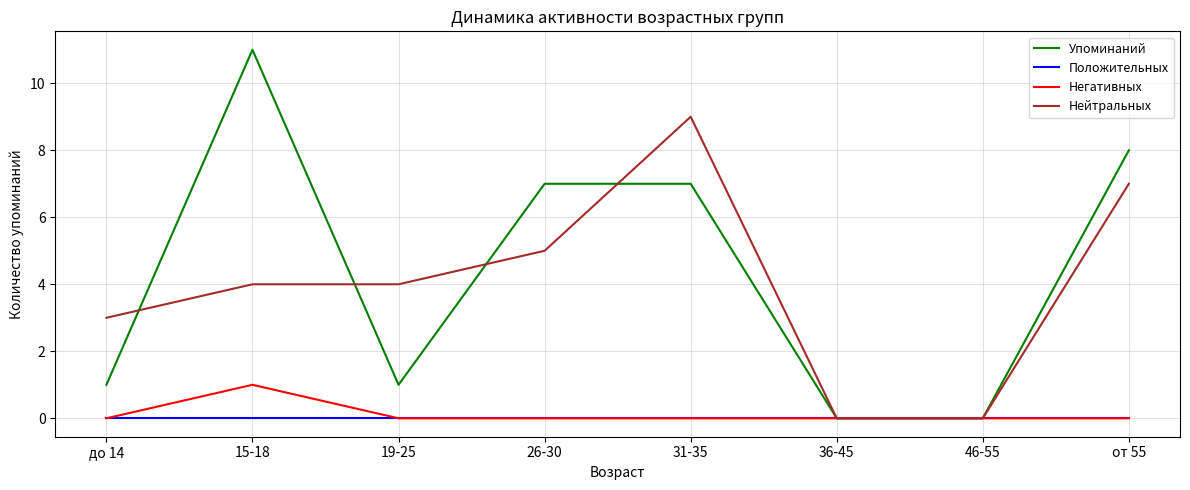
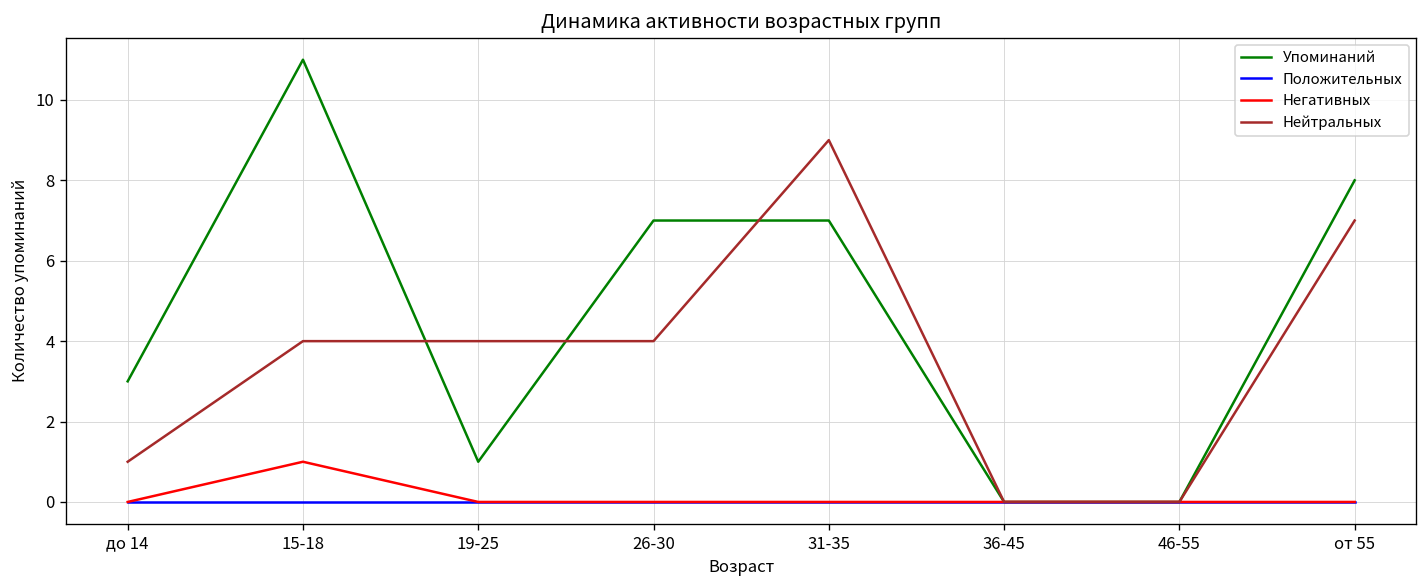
Упоминаний, до 14: 1 -> 3
Нейтральных, до 14: 3 -> 1
Нейтральных, 26-30: 5 -> 4
